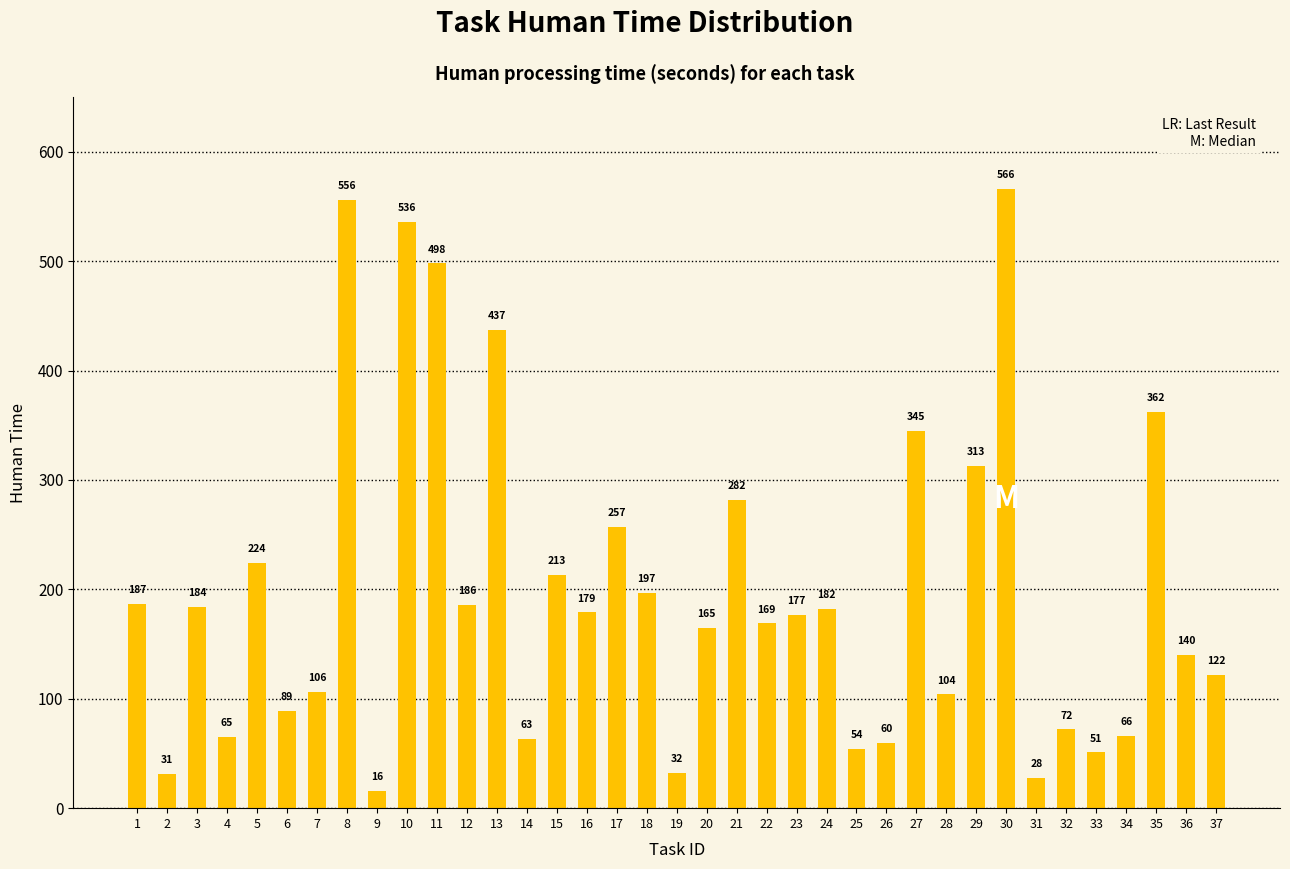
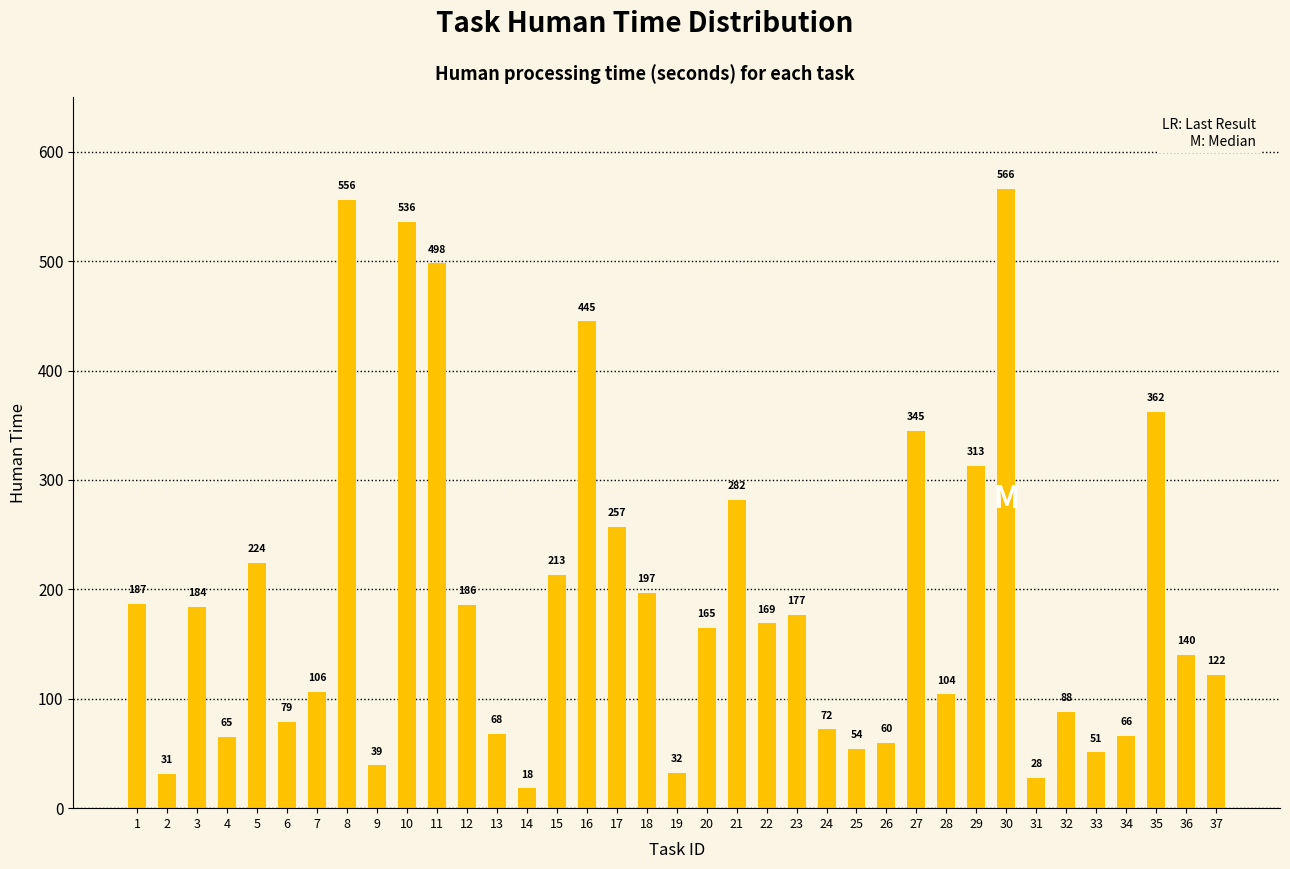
6: 89 -> 79
9: 16 -> 39
13: 437 -> 68
14: 63 -> 18
16: 179 -> 445
24: 182 -> 72
32: 72 -> 88
